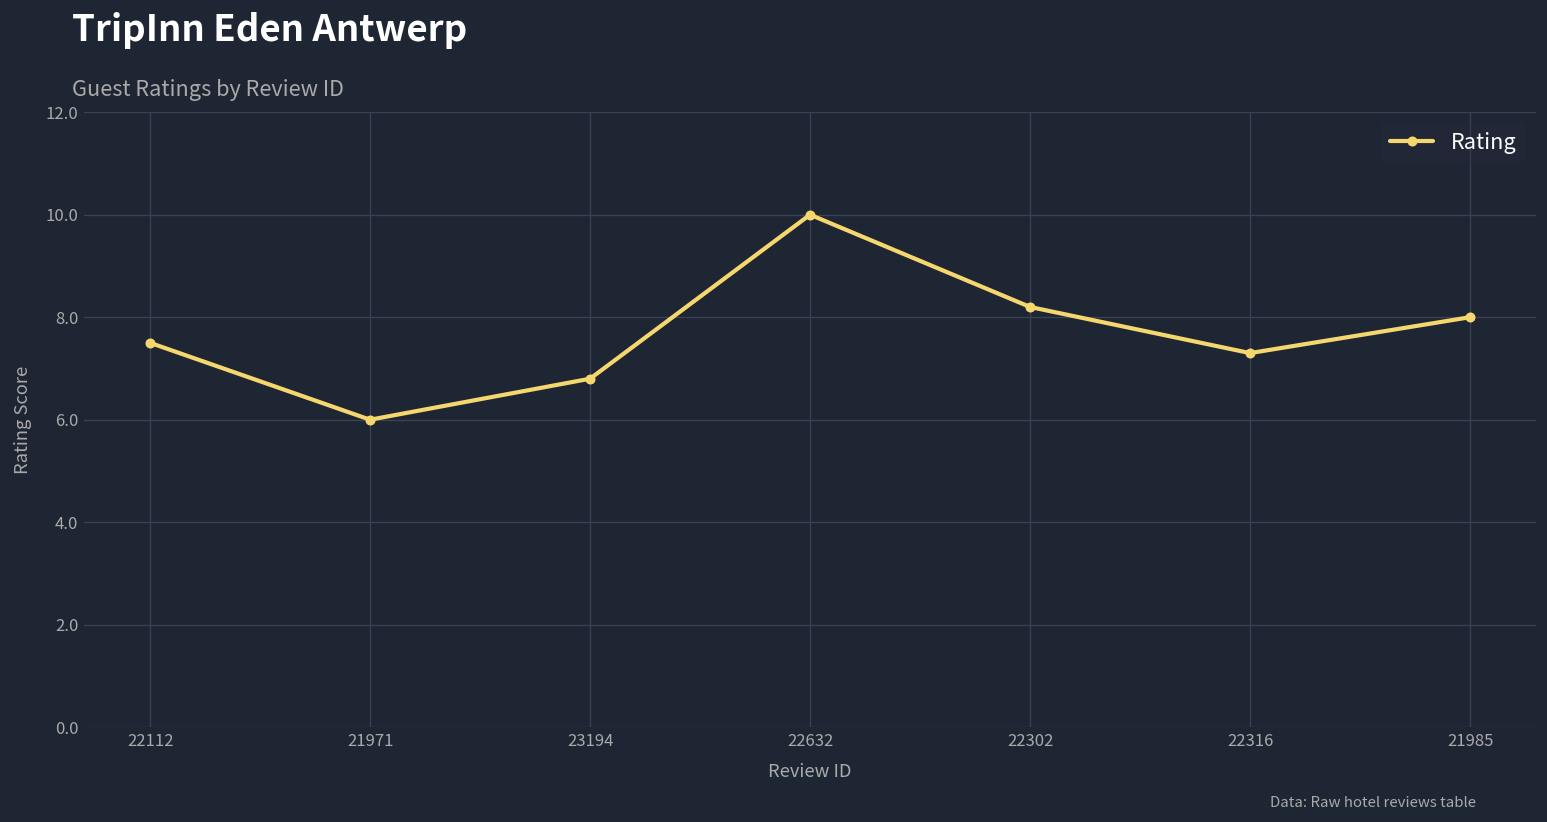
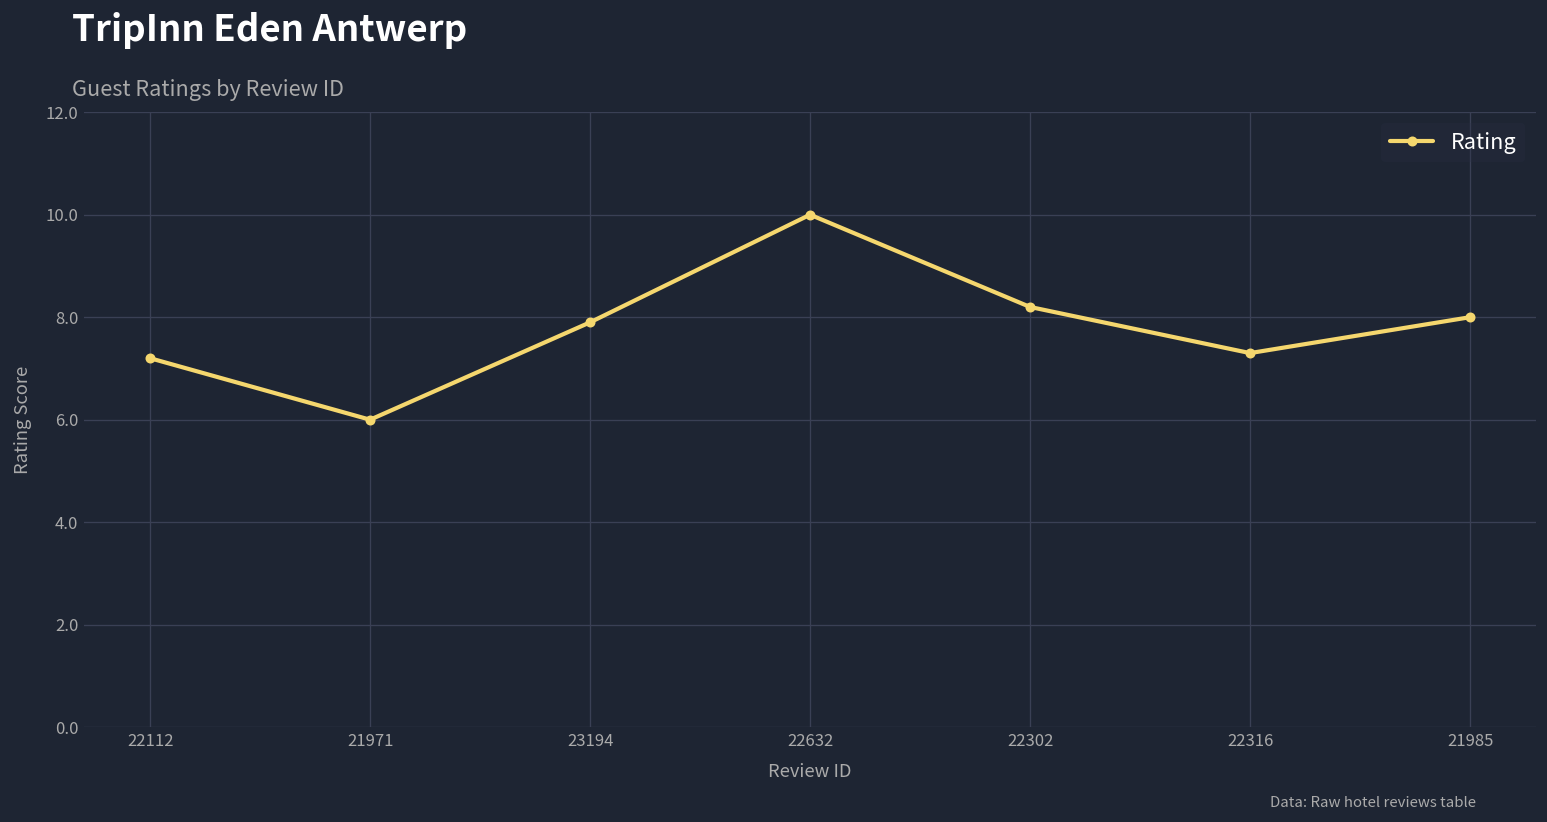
22112: 7.5 -> 7.2
23194: 6.8 -> 7.9
